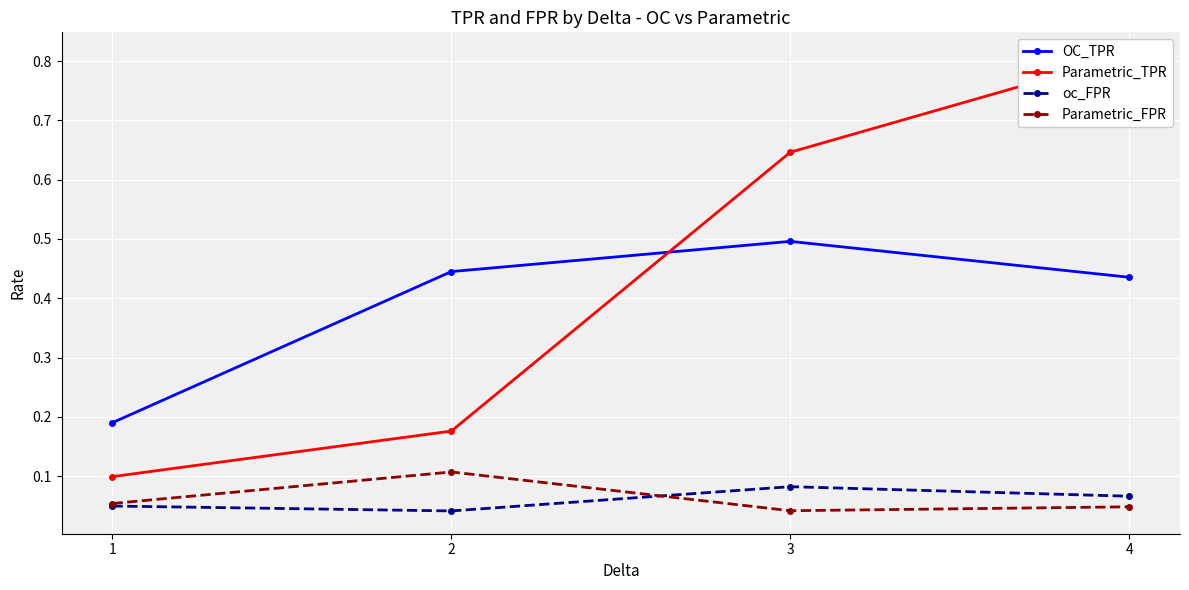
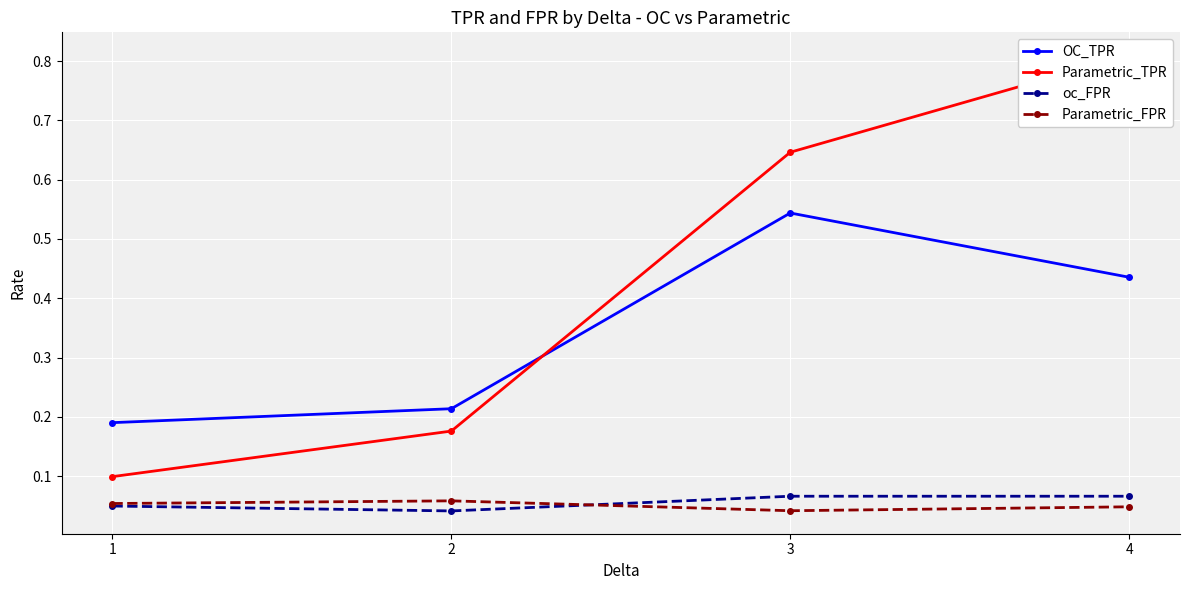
OC_TPR, 2: 0.44 -> 0.21
Parametric_FPR, 2: 0.11 -> 0.06
OC_TPR, 3: 0.50 -> 0.54
oc_FPR, 3: 0.08 -> 0.07
